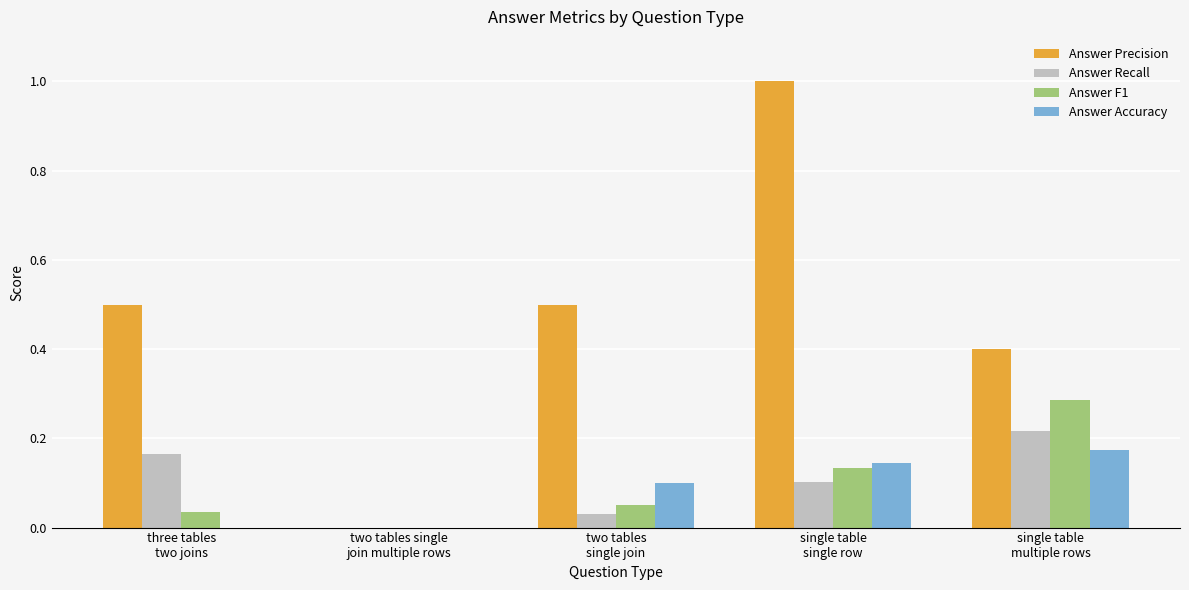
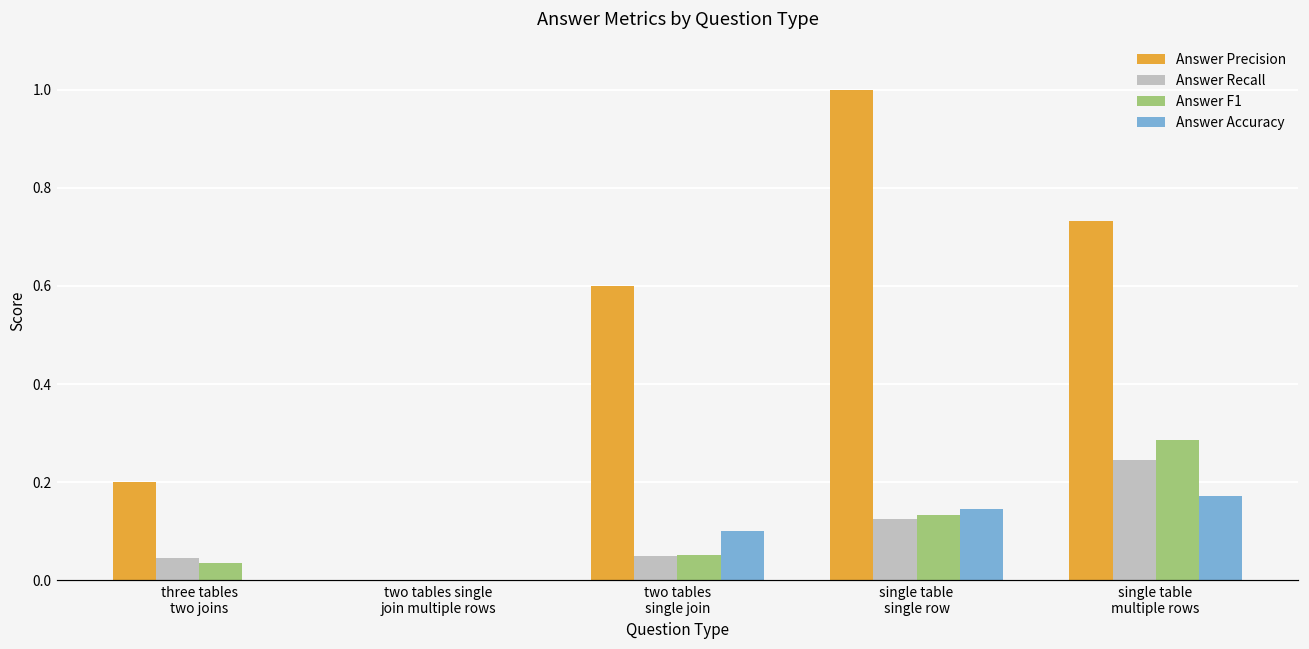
Answer Precision, three tables two joins: 0.5 -> 0.2
Answer Recall, three tables two joins: 0.16 -> 0.05
Answer Precision, two tables single join: 0.5 -> 0.6
Answer Recall, two tables single join: 0.03 -> 0.05
Answer Recall, single table single row: 0.10 -> 0.13
Answer Precision, single table multiple rows: 0.40 -> 0.73
Answer Recall, single table multiple rows: 0.22 -> 0.25
